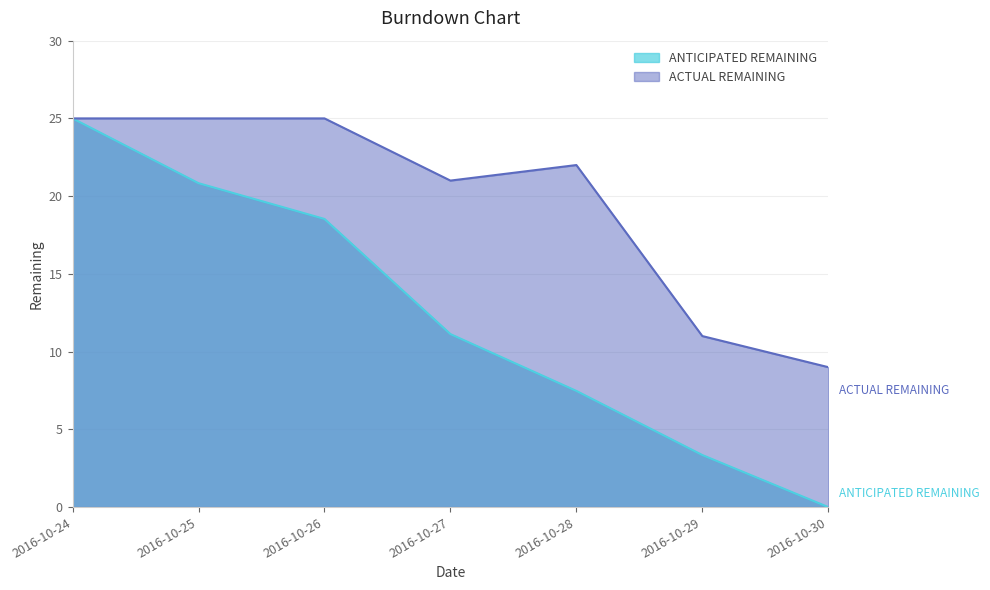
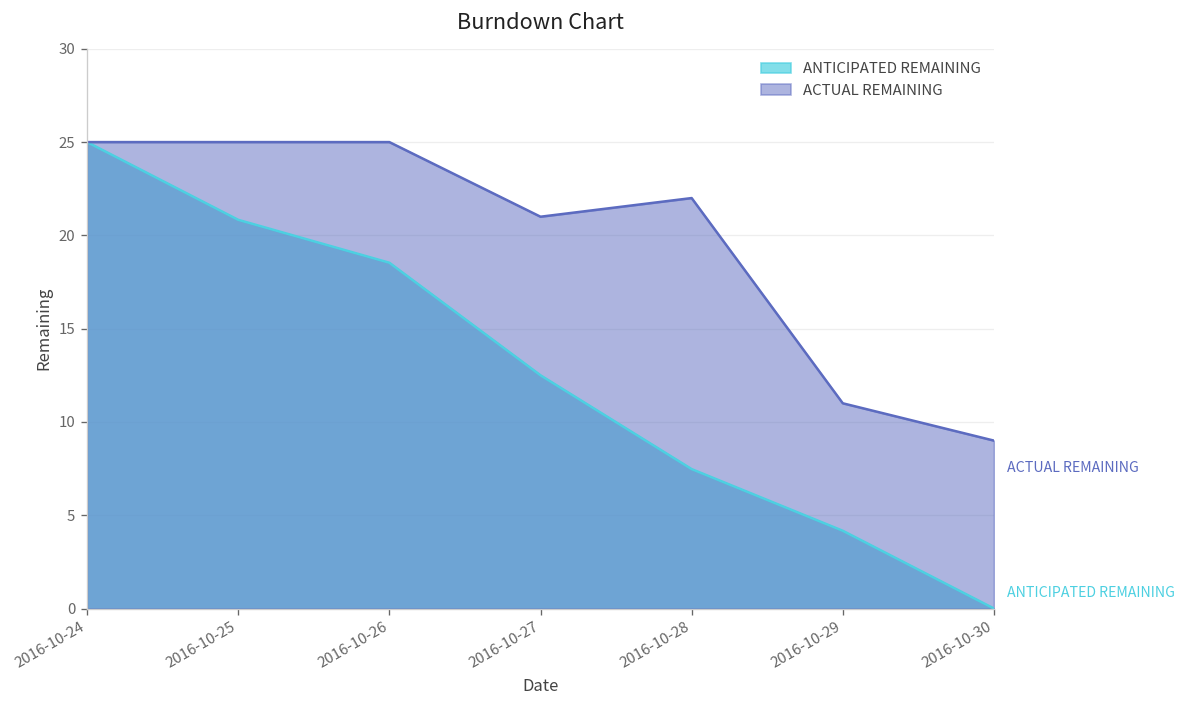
ANTICIPATED REMAINING, 2016-10-27: 11.1 -> 12.5
ANTICIPATED REMAINING, 2016-10-29: 3.3 -> 4.2
